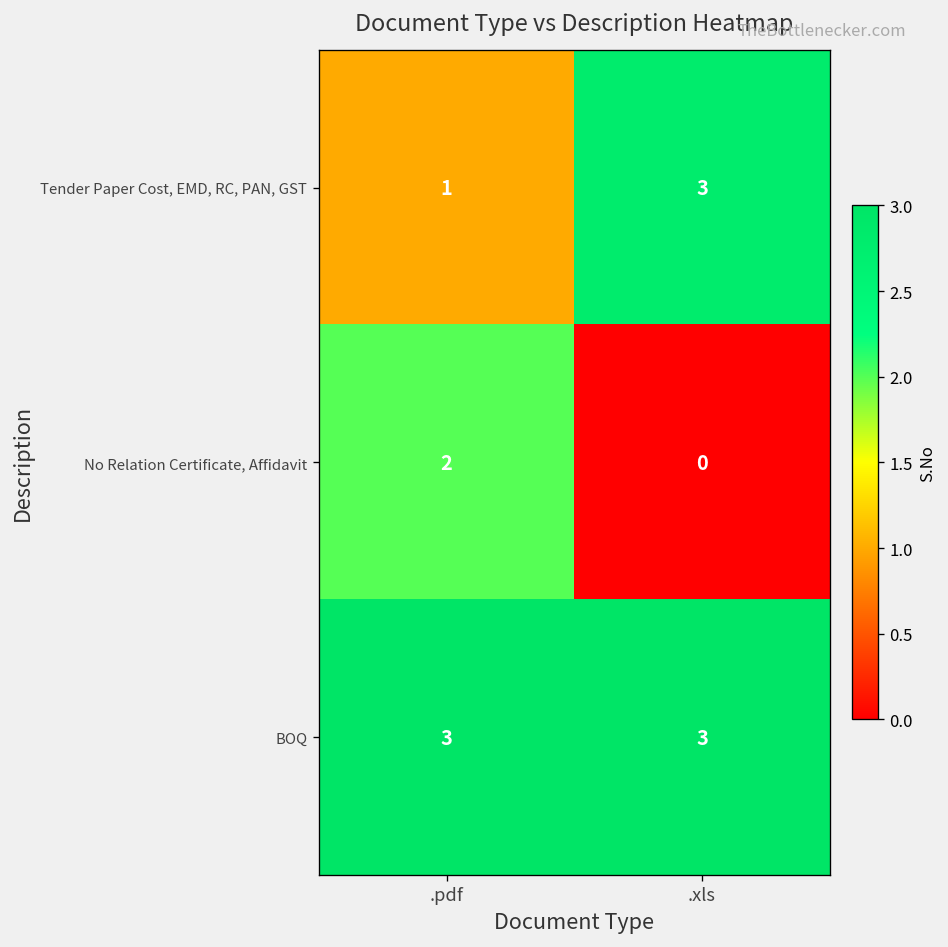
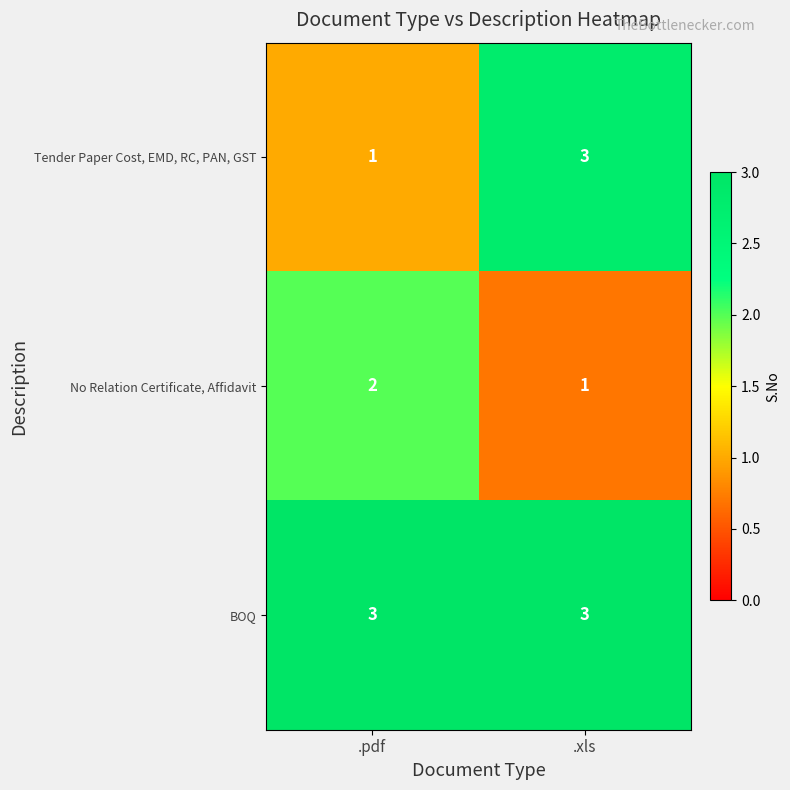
No Relation Certificate, Affidavit, .xls: 0 -> 1
